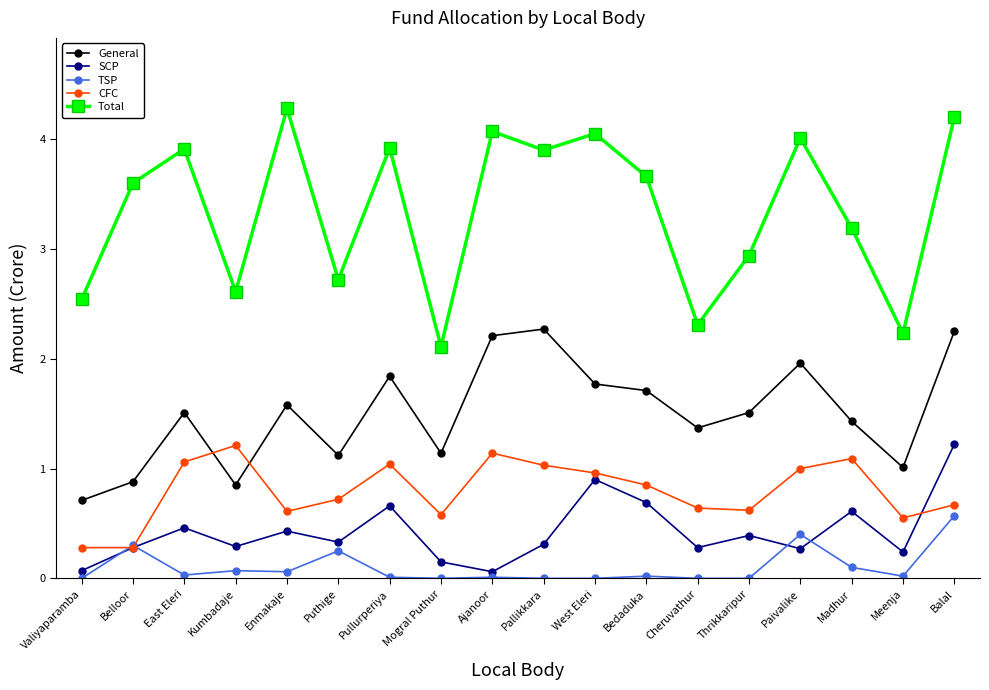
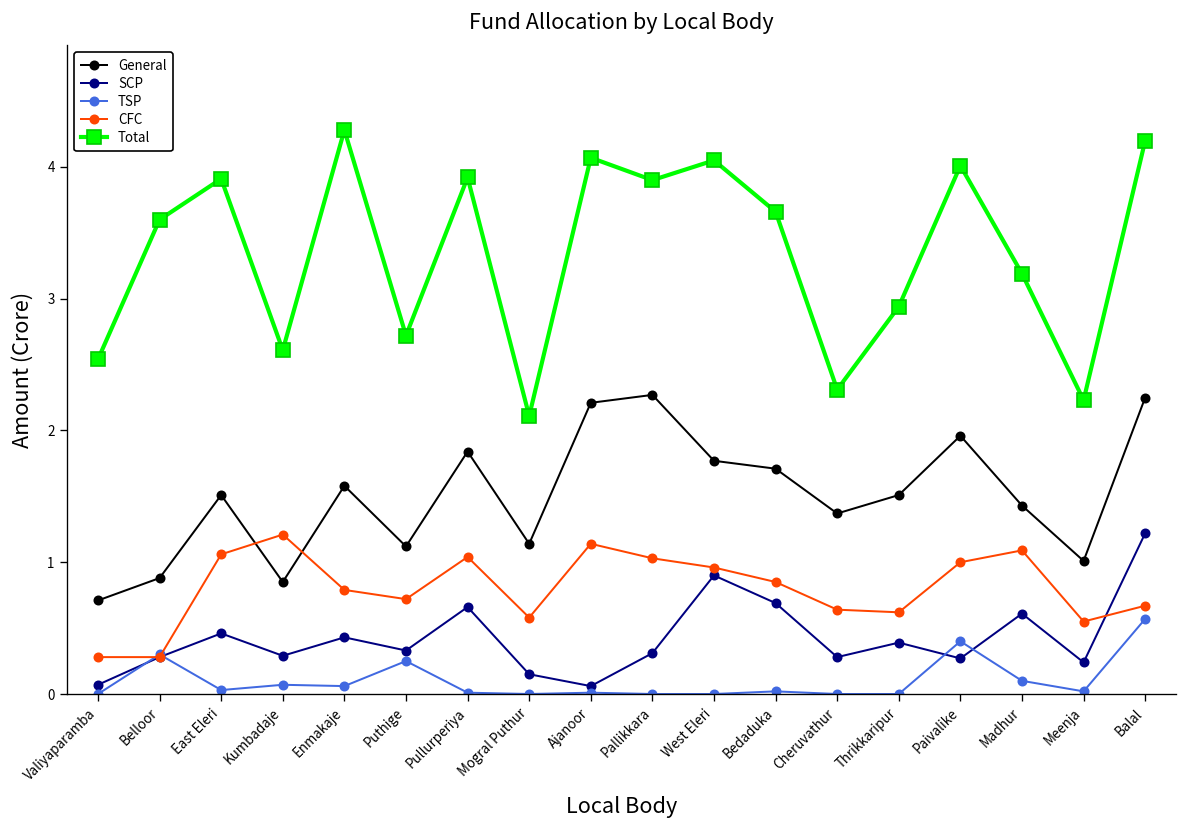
CFC, Enmakaje: 0.61 -> 0.79
